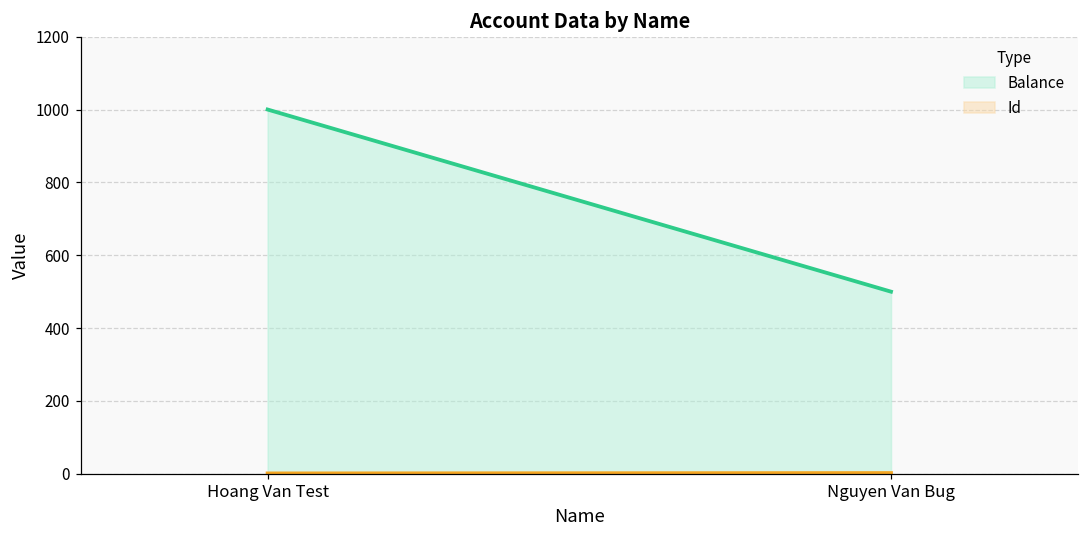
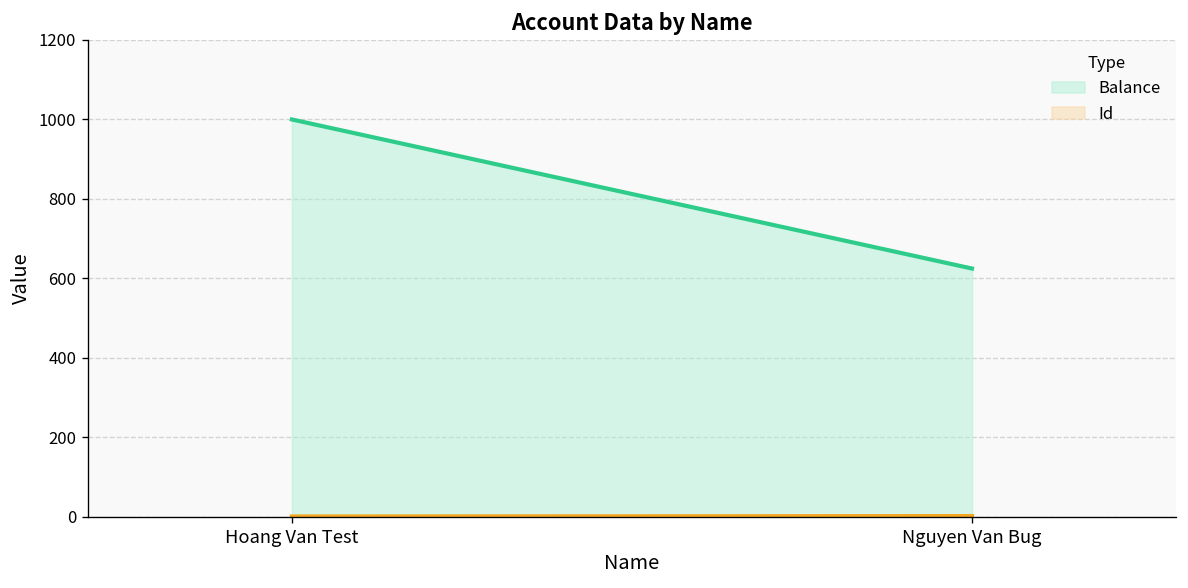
Balance, Nguyen Van Bug: 500 -> 620
